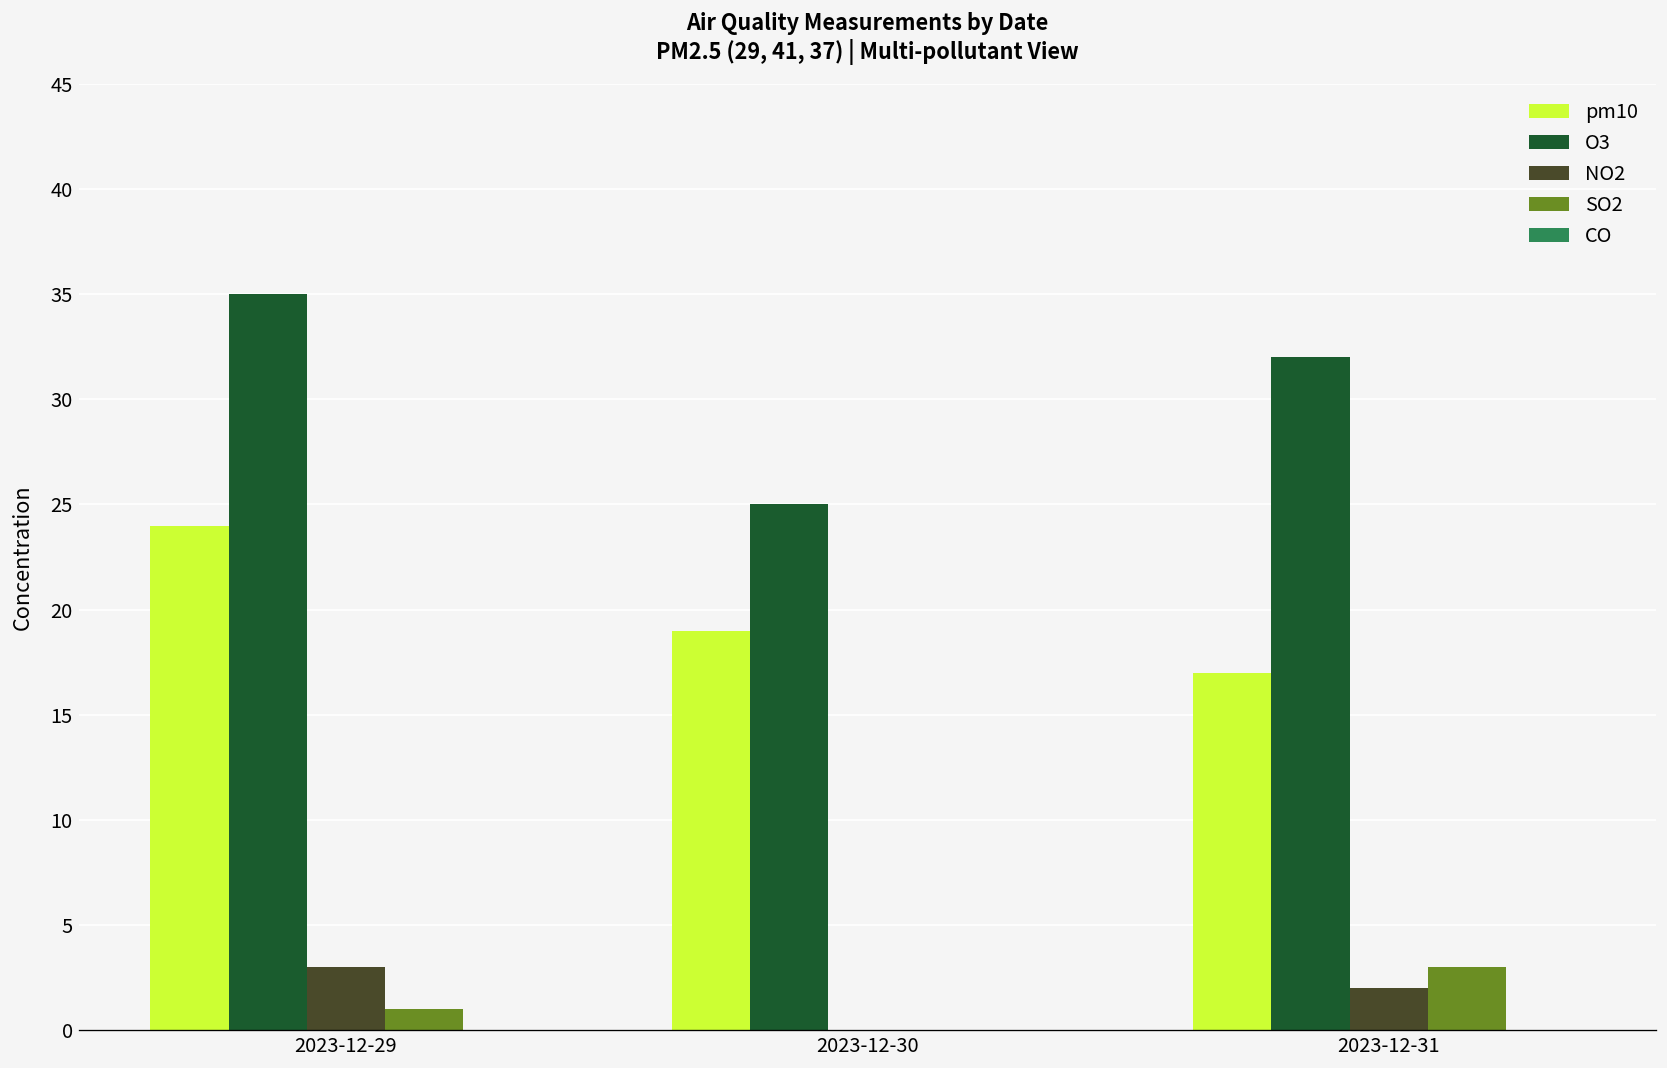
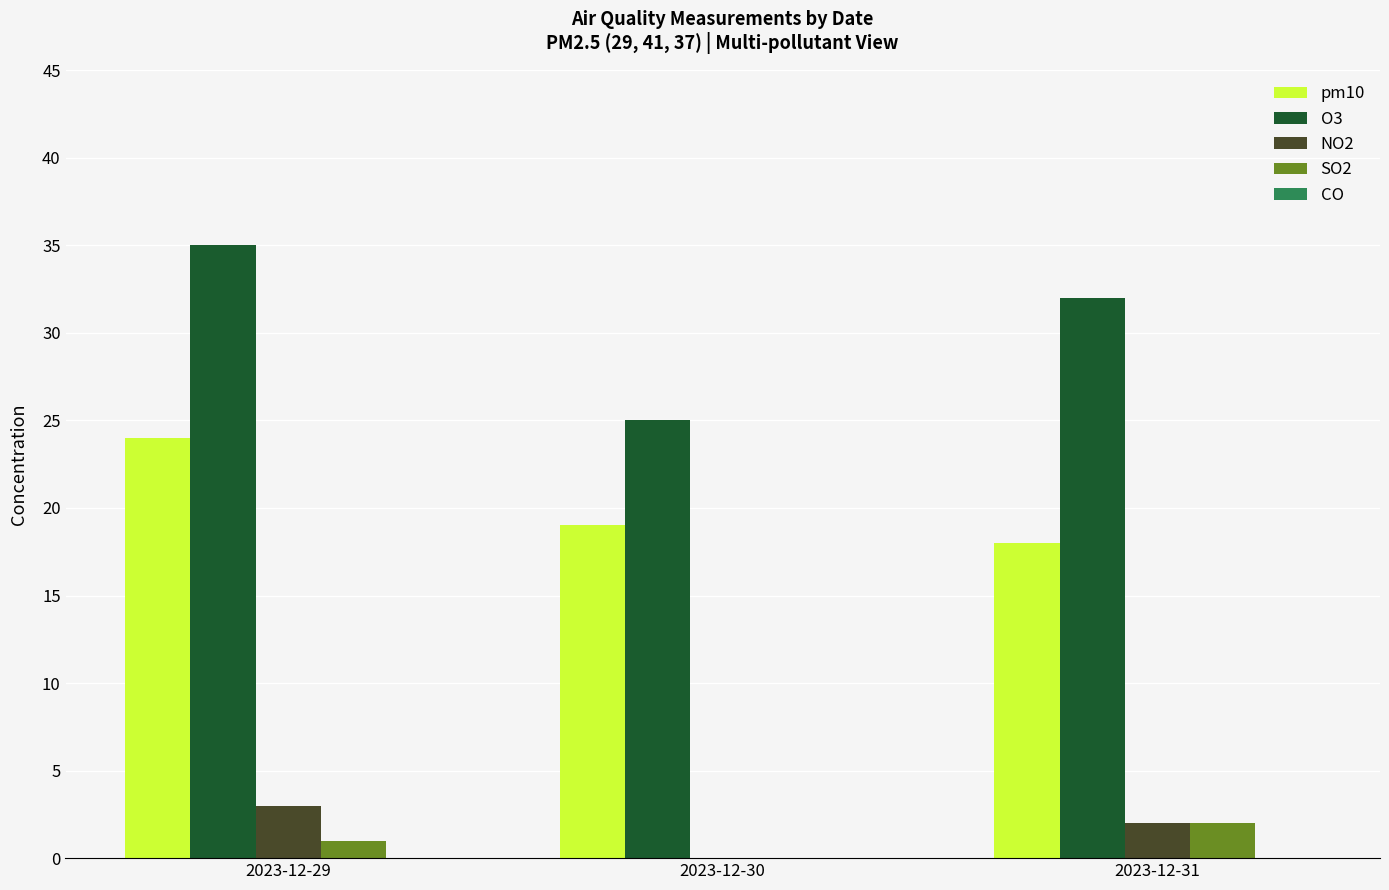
pm10, 2023-12-31: 17 -> 18
SO2, 2023-12-31: 3 -> 2
